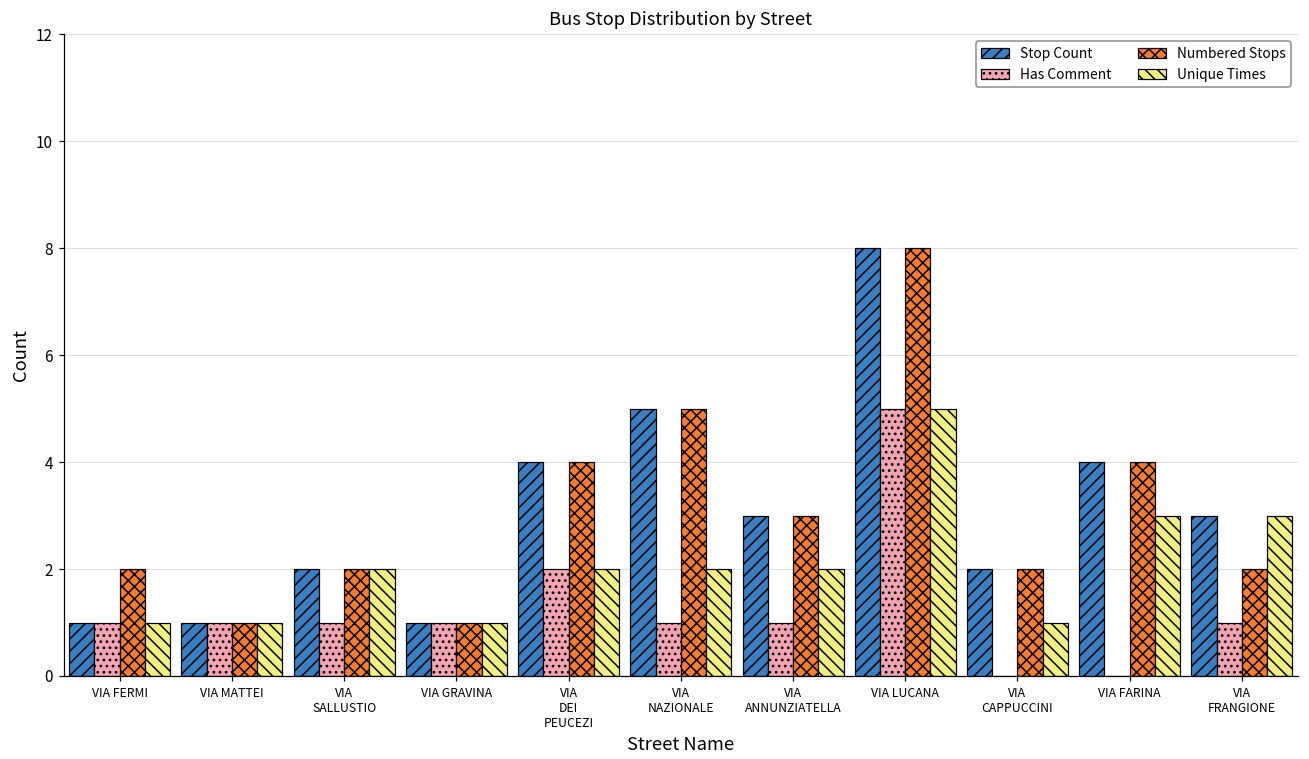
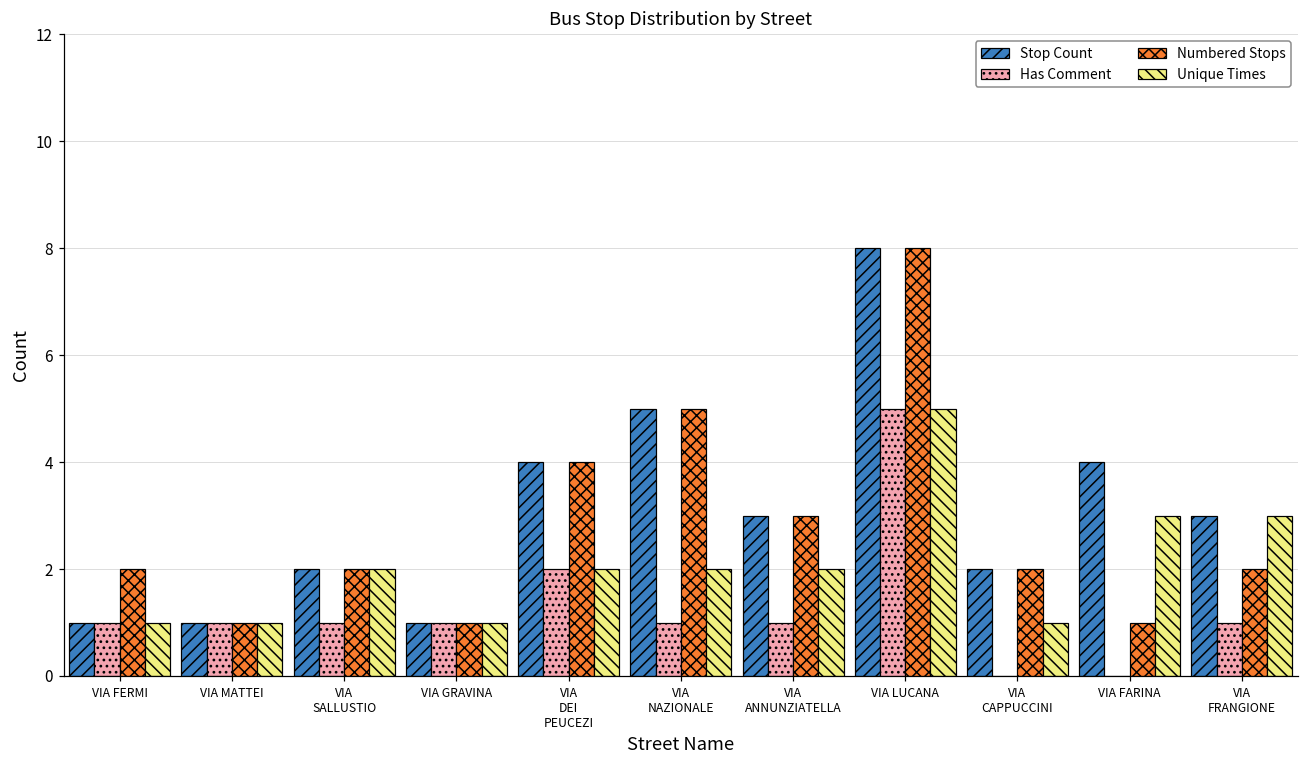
Numbered Stops, VIA FARINA: 4 -> 1
